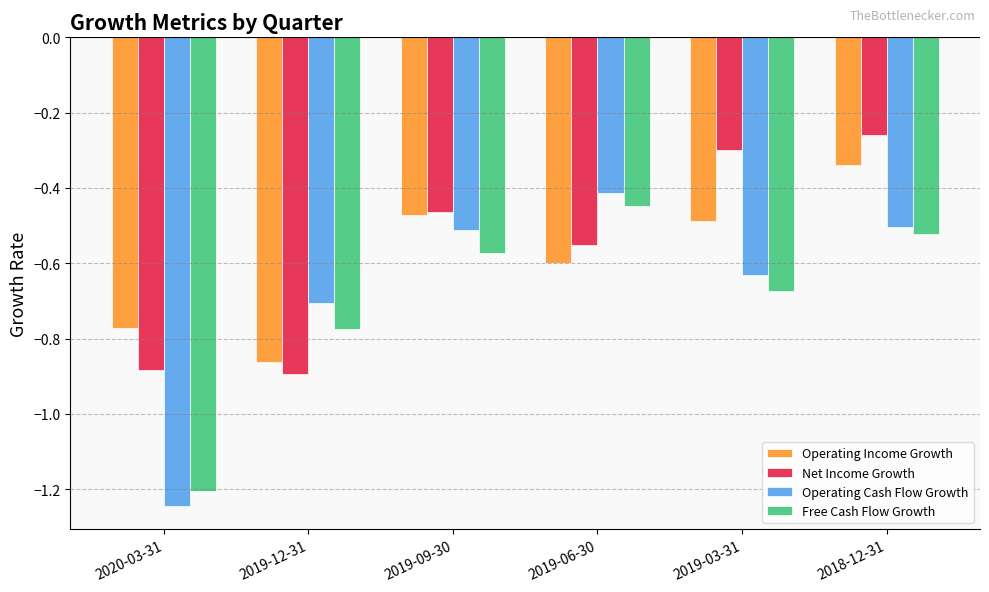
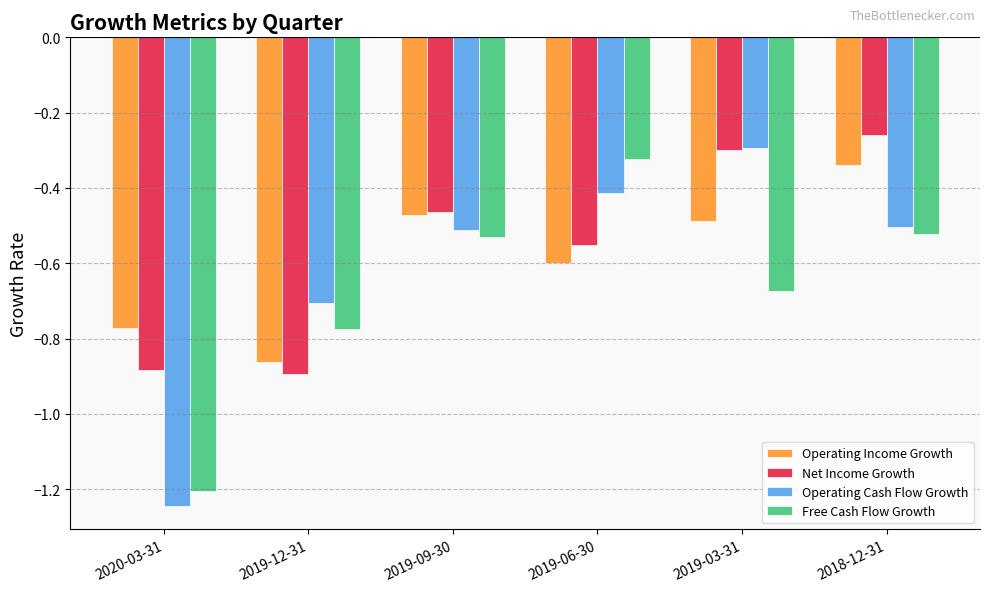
Free Cash Flow Growth, 2019-09-30: -0.57 -> -0.53
Free Cash Flow Growth, 2019-06-30: -0.45 -> -0.32
Operating Cash Flow Growth, 2019-03-31: -0.63 -> -0.29
